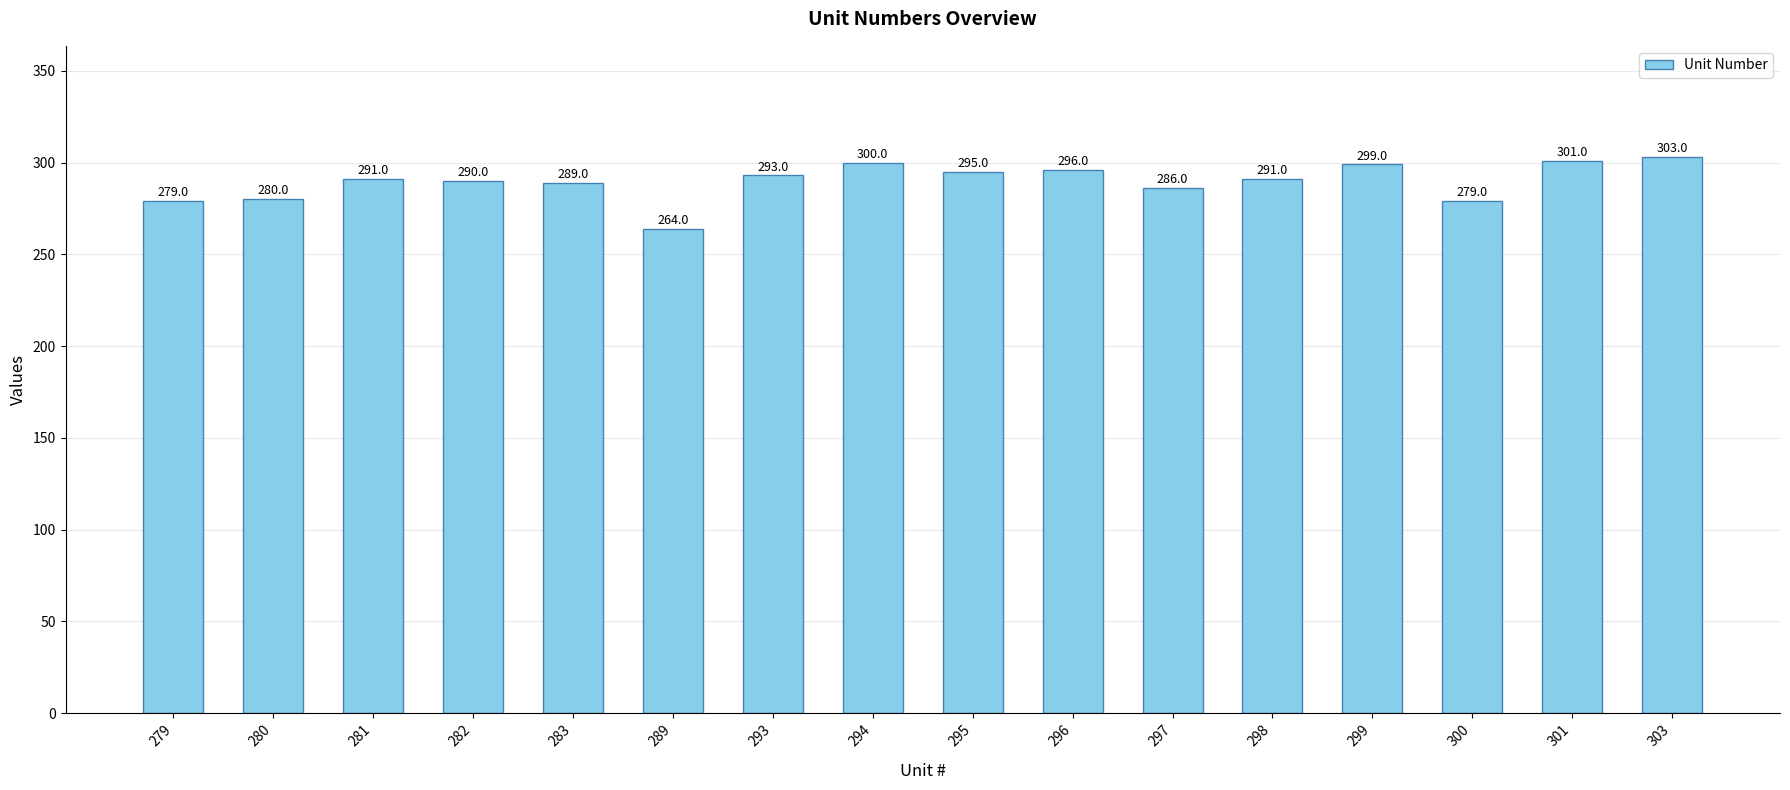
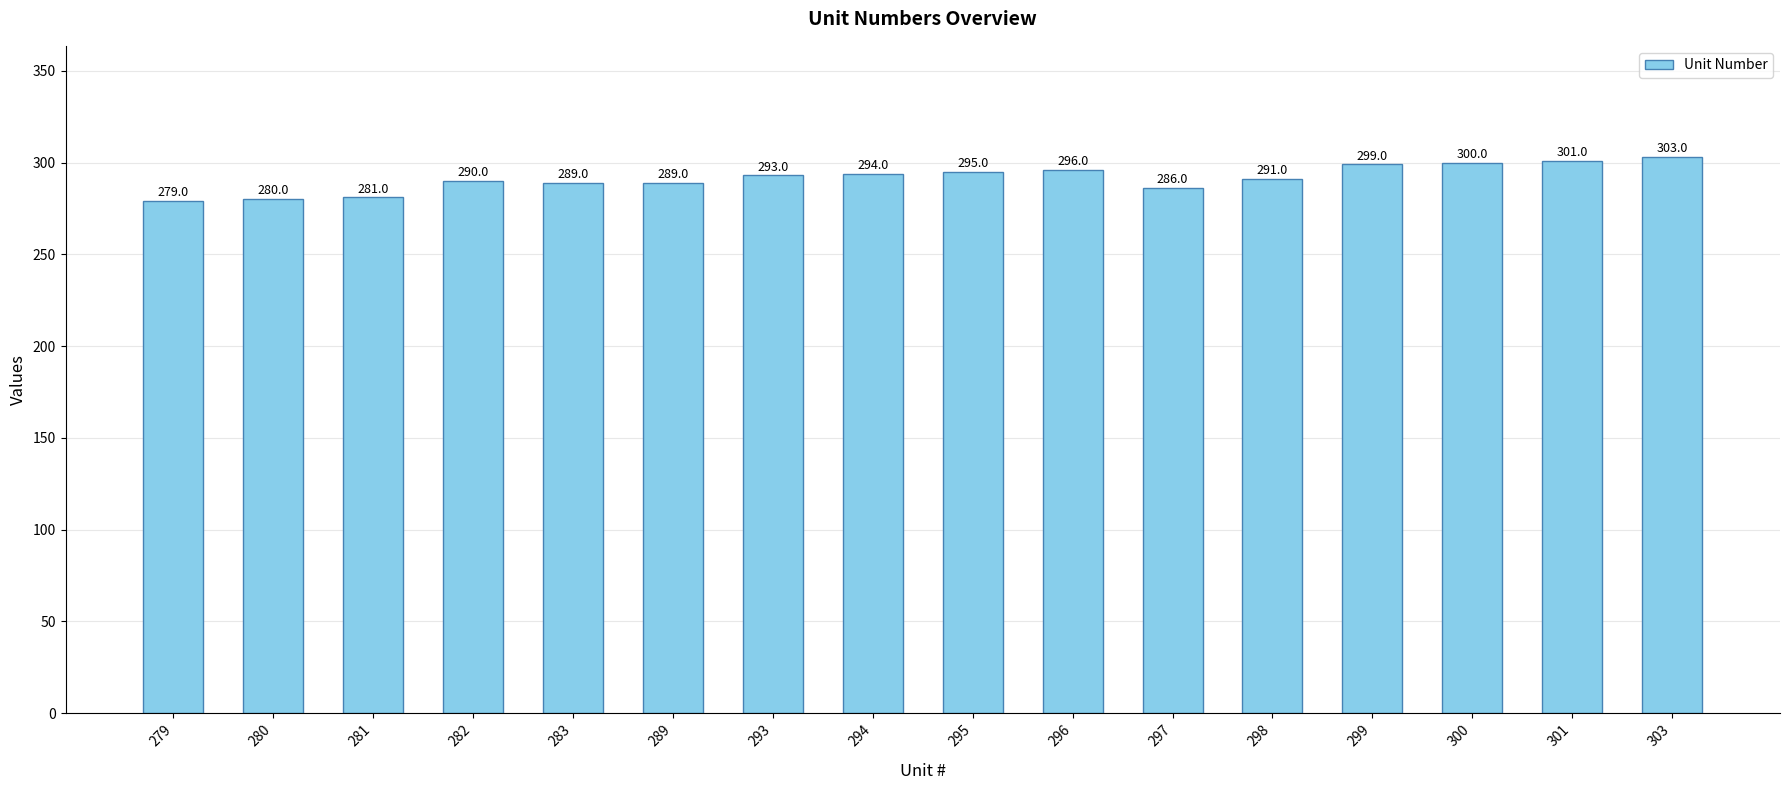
281: 291.0 -> 281.0
289: 264.0 -> 289.0
294: 300.0 -> 294.0
300: 279.0 -> 300.0
